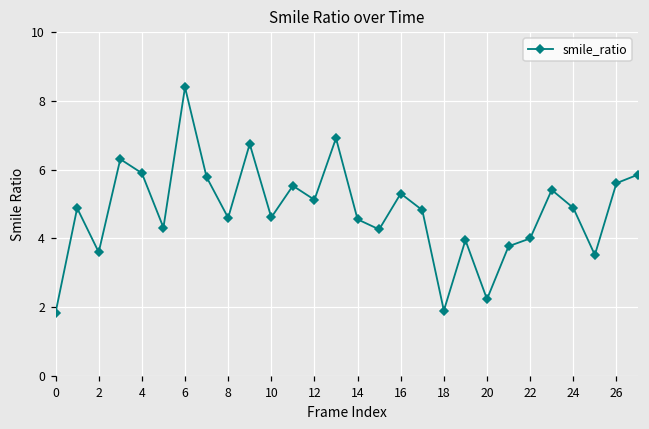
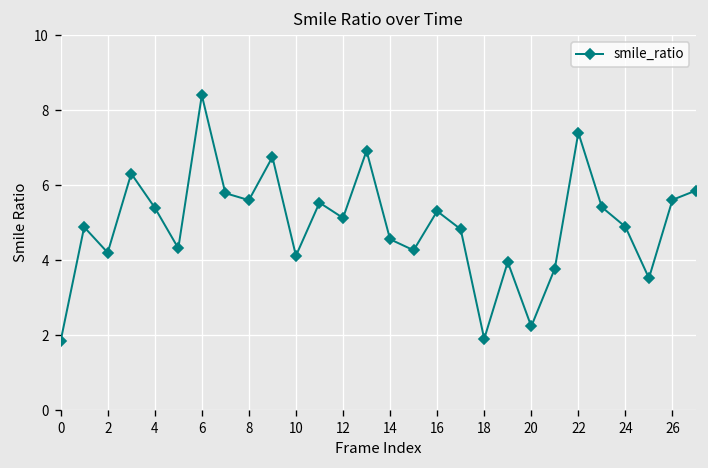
2: 3.6 -> 4.2
4: 5.9 -> 5.4
8: 4.6 -> 5.6
10: 4.6 -> 4.1
22: 4.0 -> 7.4
